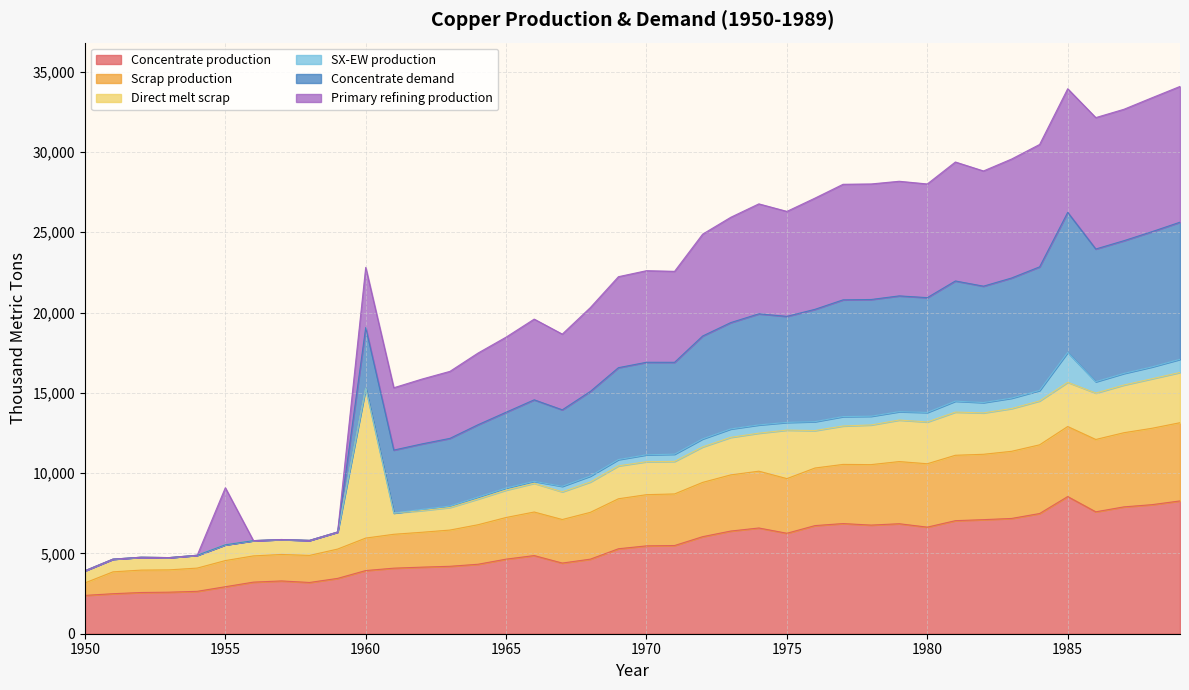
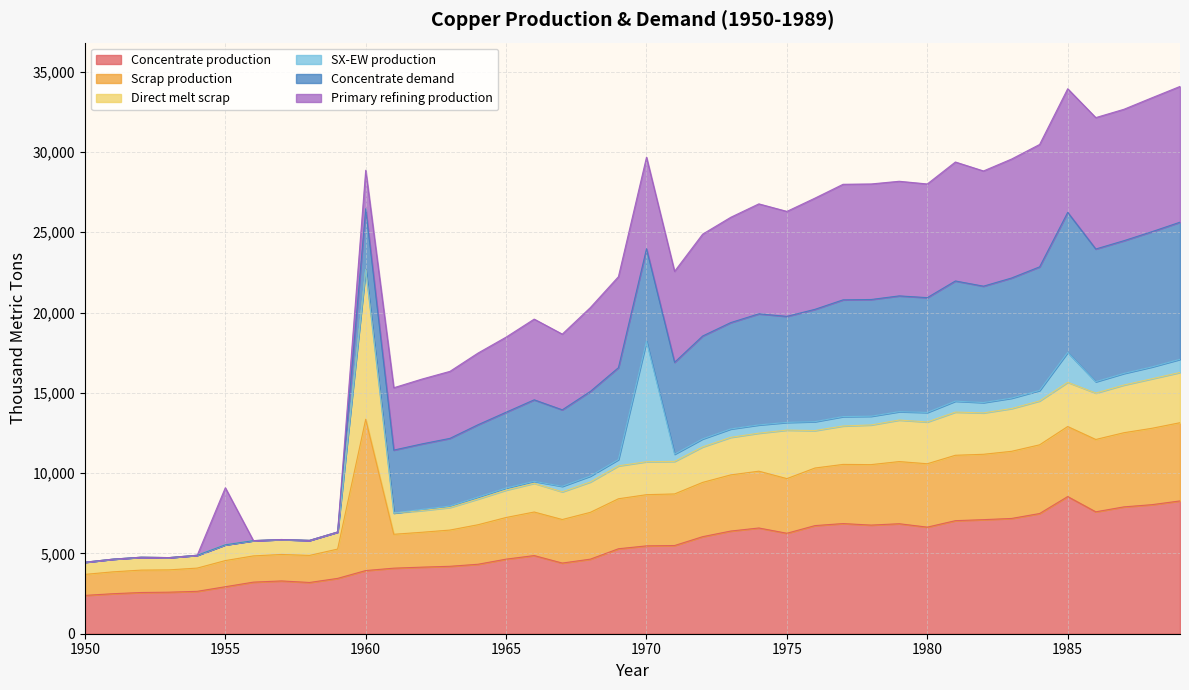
Scrap production, 1950: 800 -> 1,300
Scrap production, 1960: 2,000 -> 9,400
Primary refining production, 1960: 3,700 -> 2,400
SX-EW production, 1970: 400 -> 7,500
